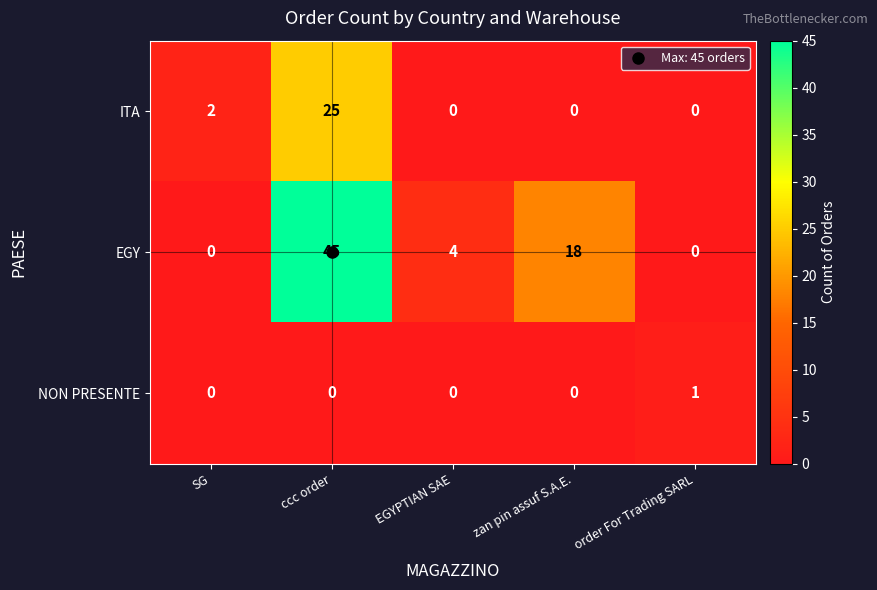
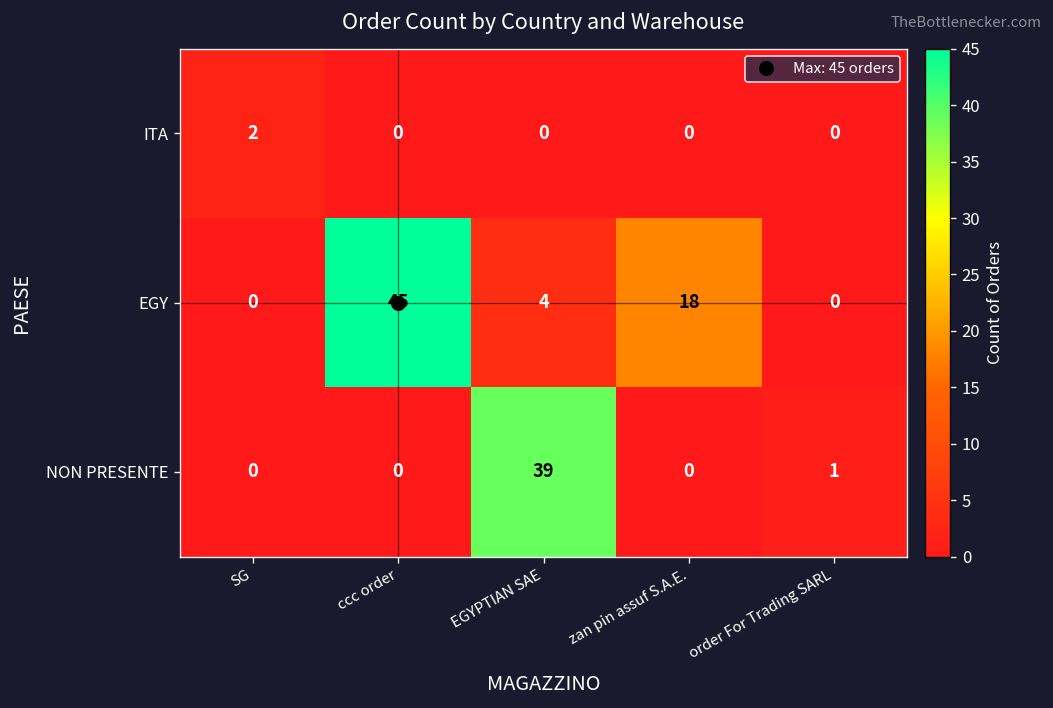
ITA, ccc order: 25 -> 0
NON PRESENTE, EGYPTIAN SAE: 0 -> 39
